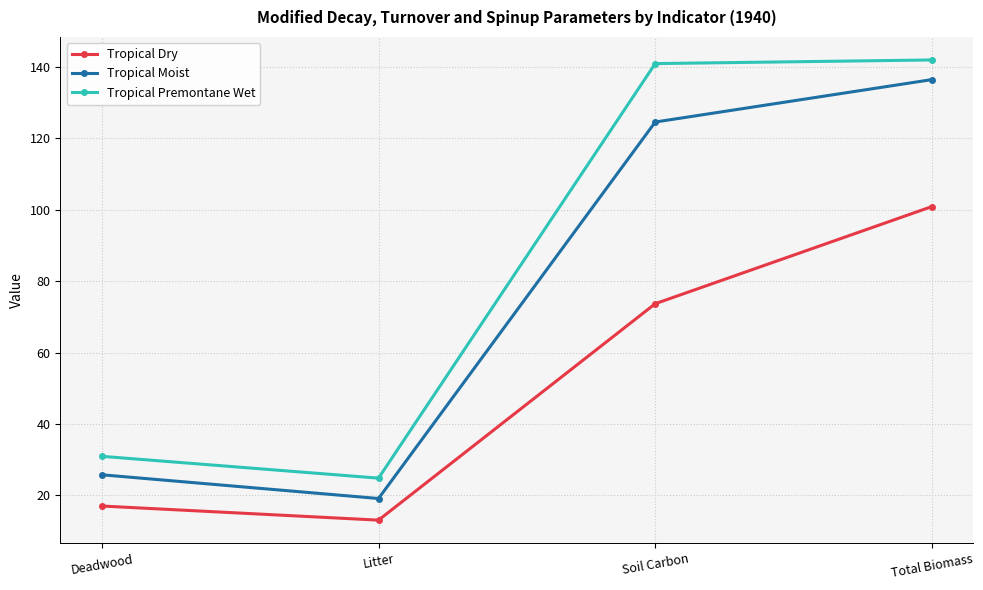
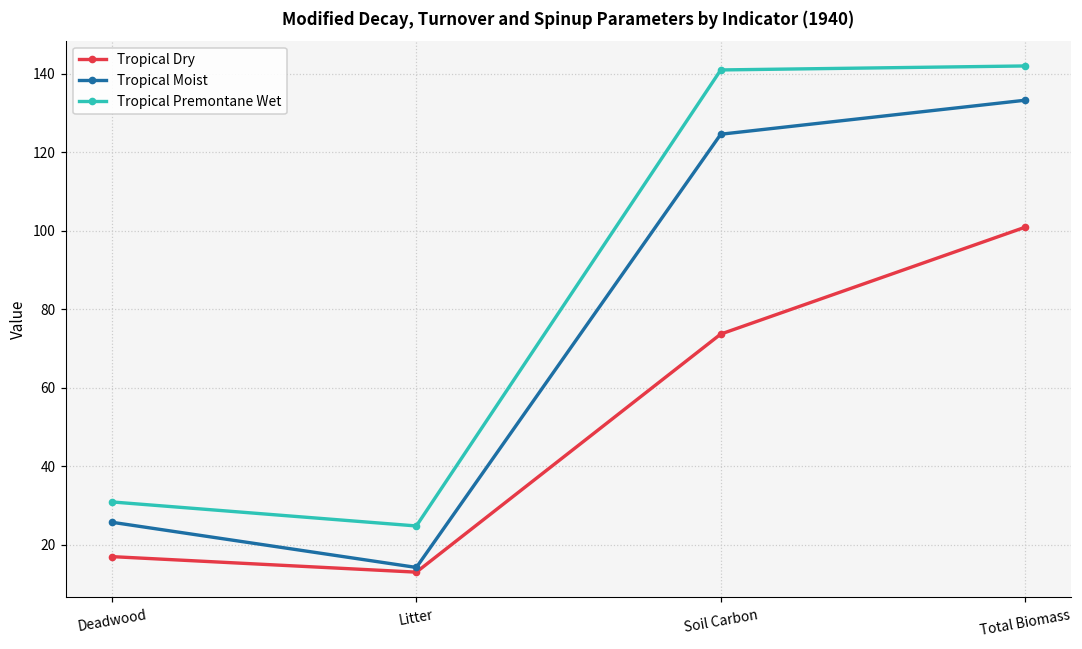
Tropical Moist, Litter: 19 -> 14
Tropical Moist, Total Biomass: 136 -> 133
